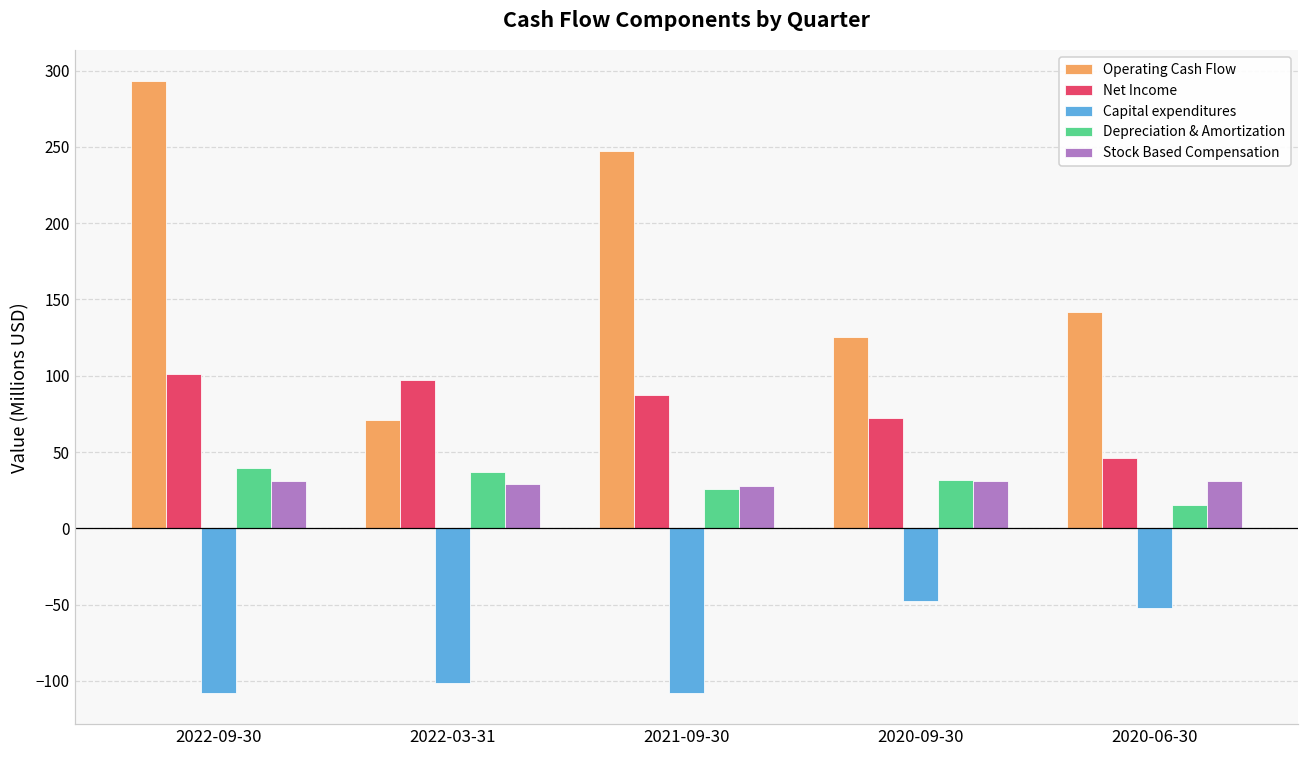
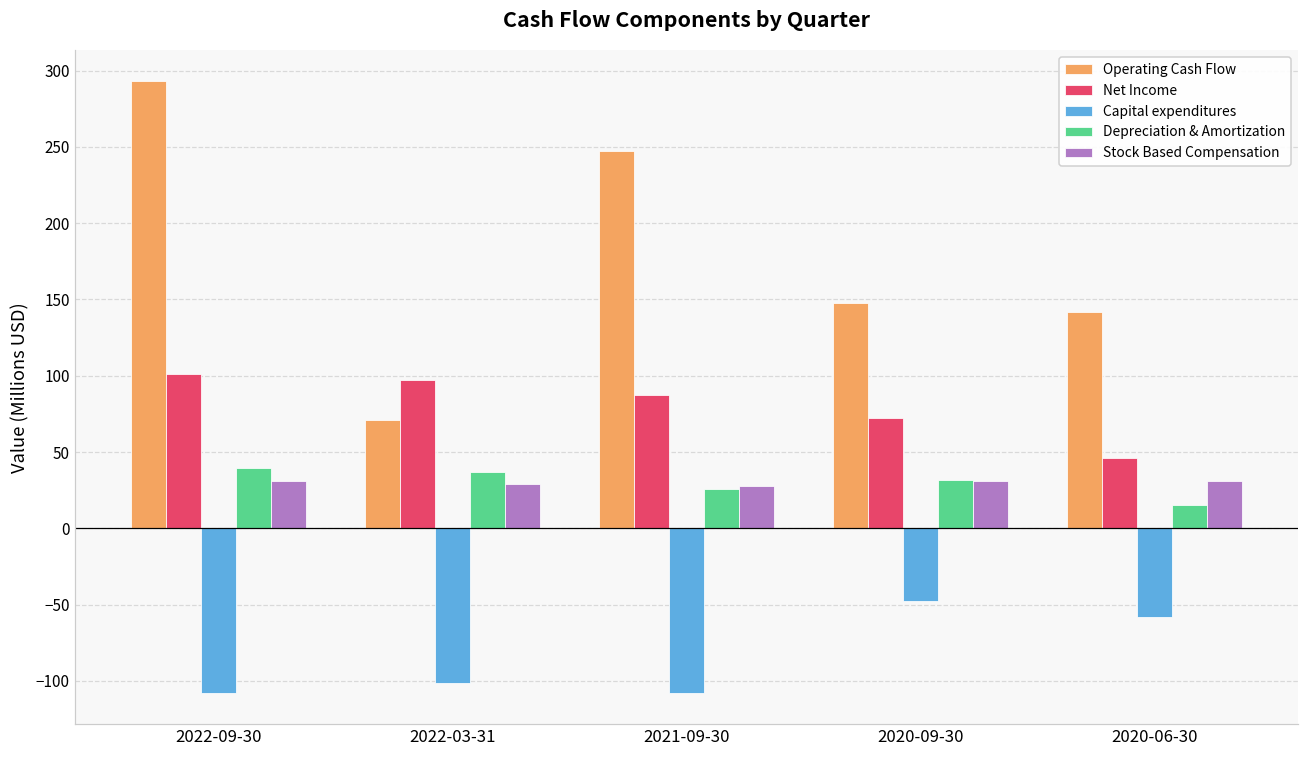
Operating Cash Flow, 2020-09-30: 126 -> 148
Capital expenditures, 2020-06-30: -52 -> -58
